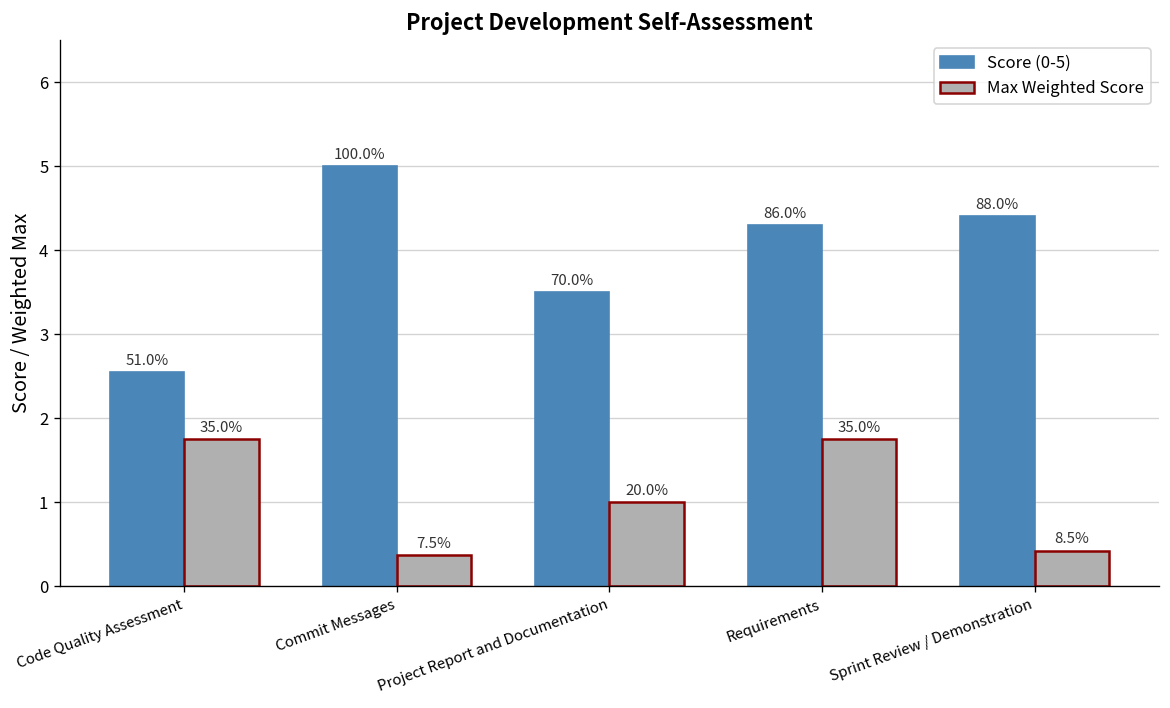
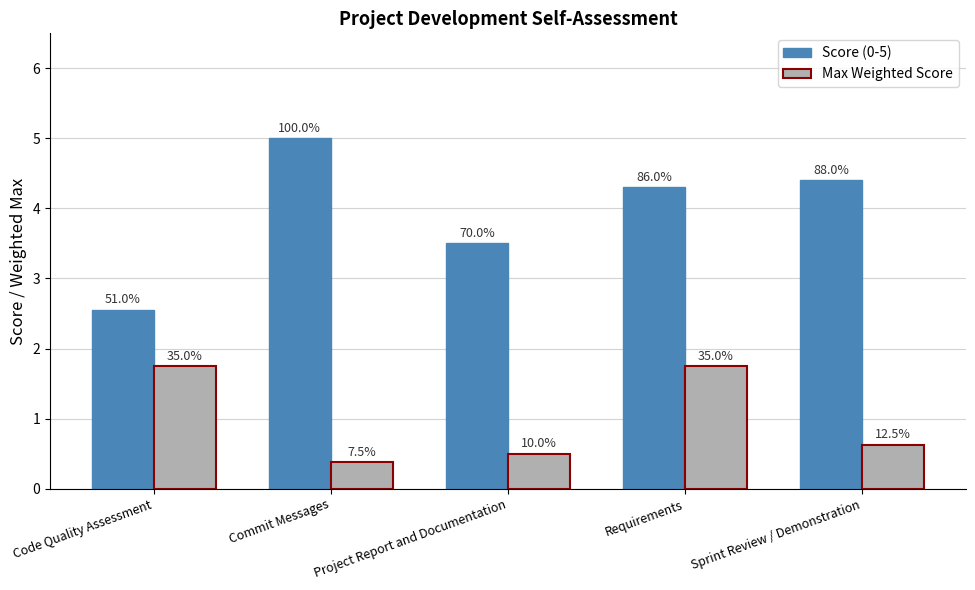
Max Weighted Score, Project Report and Documentation: 20.0% -> 10.0%
Max Weighted Score, Sprint Review / Demonstration: 8.5% -> 12.5%
